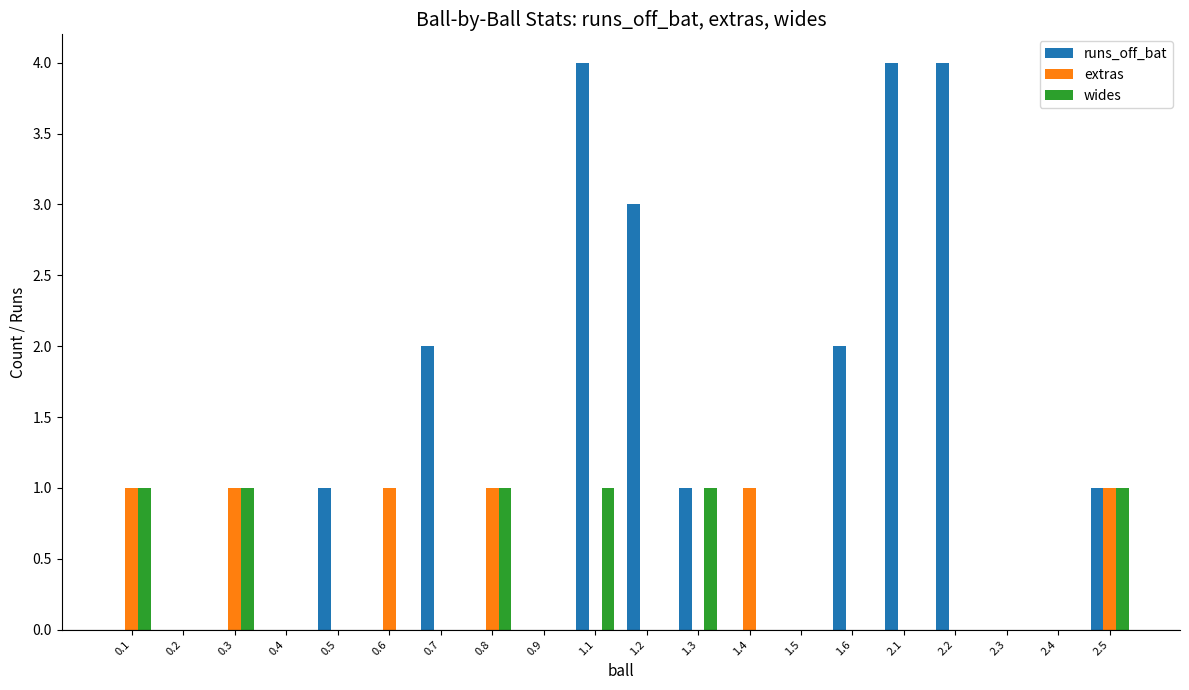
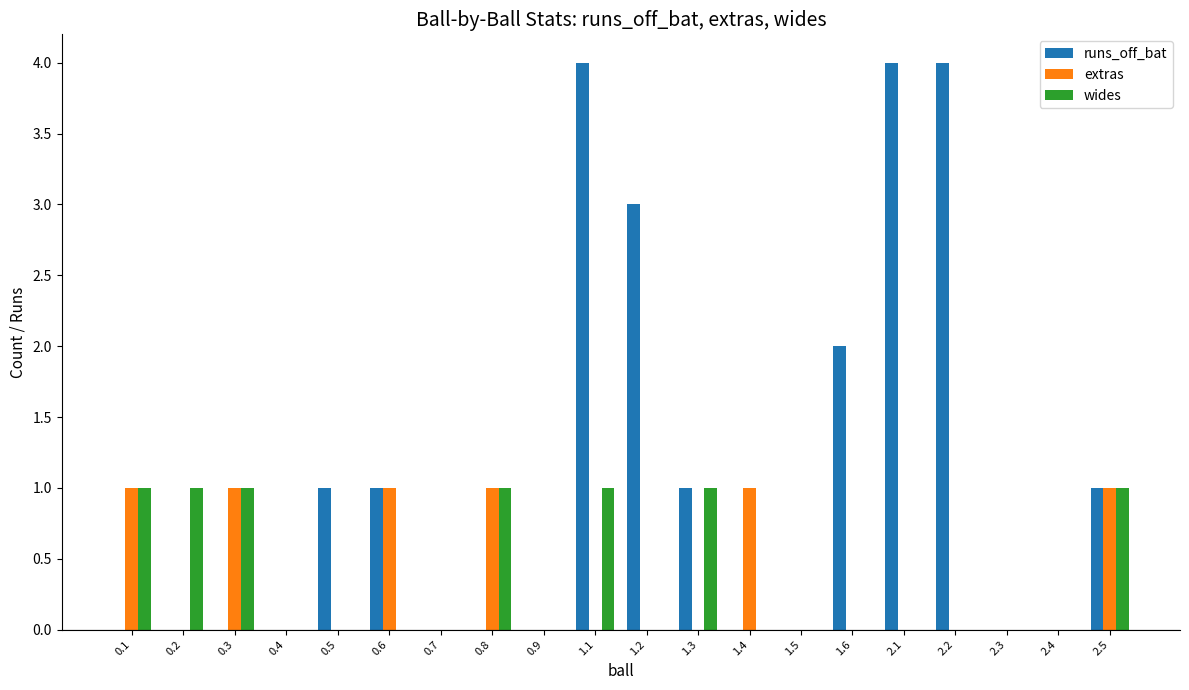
wides, 0.2: 0 -> 1
runs_off_bat, 0.6: 0 -> 1
runs_off_bat, 0.7: 2 -> 0
